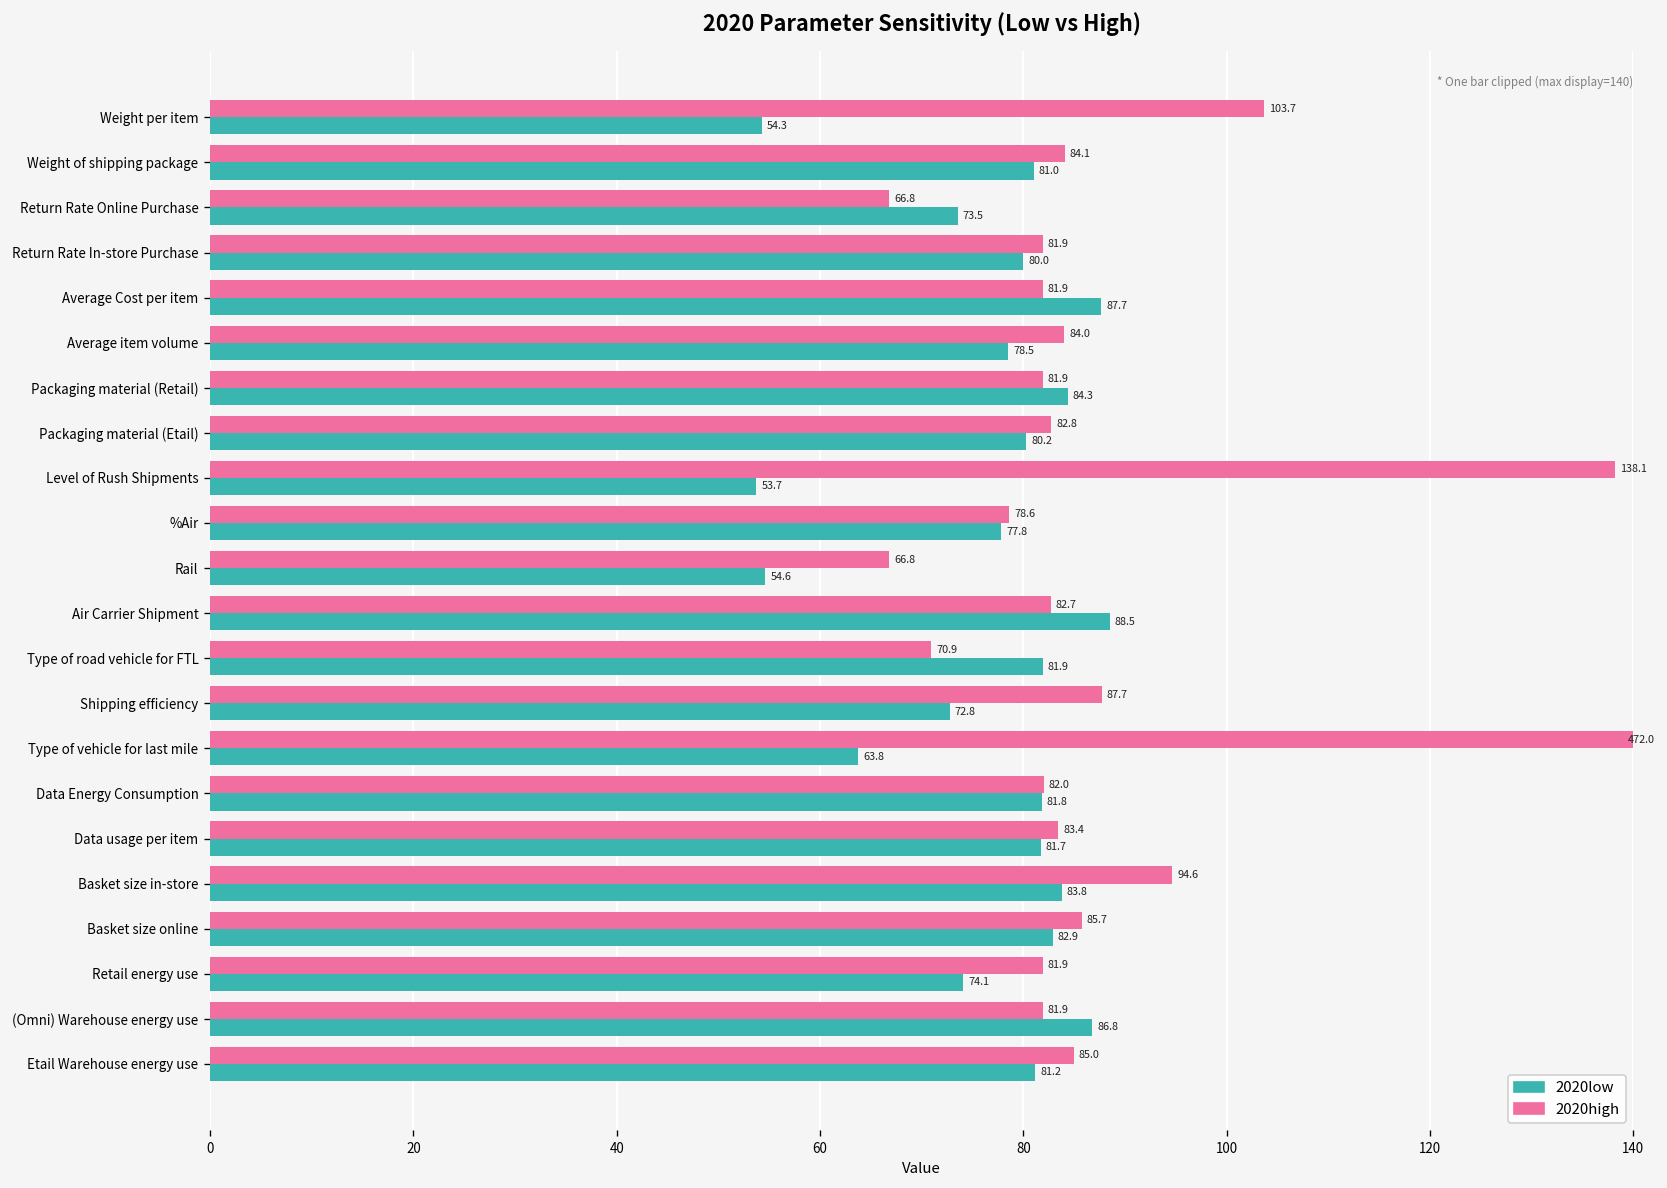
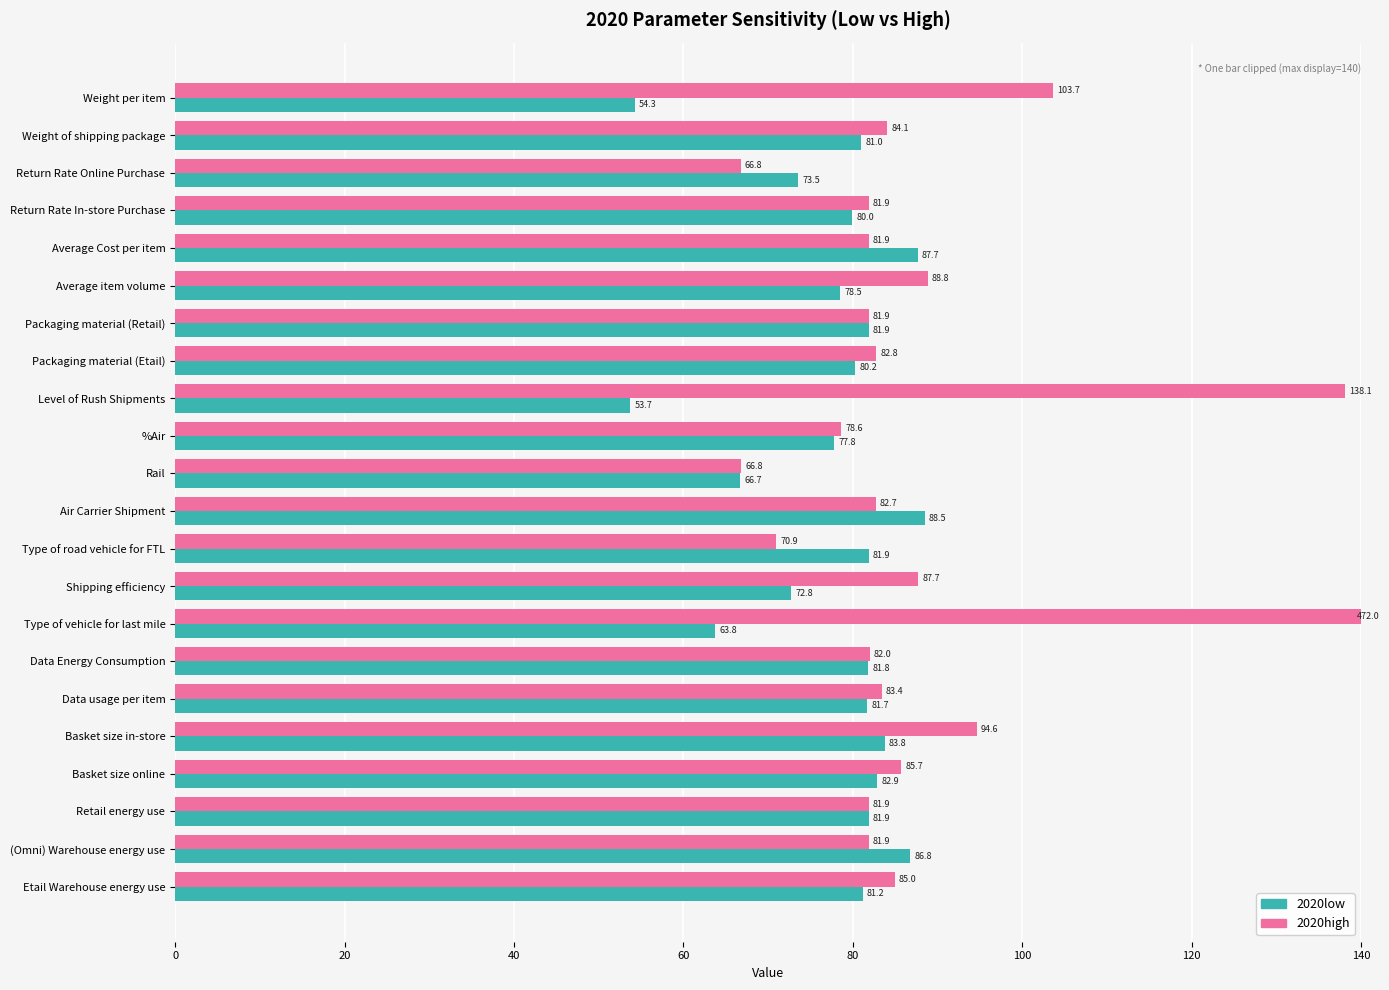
2020high, Average item volume: 84.0 -> 88.8
2020low, Packaging material (Retail): 84.3 -> 81.9
2020low, Rail: 54.6 -> 66.7
2020low, Retail energy use: 74.1 -> 81.9
